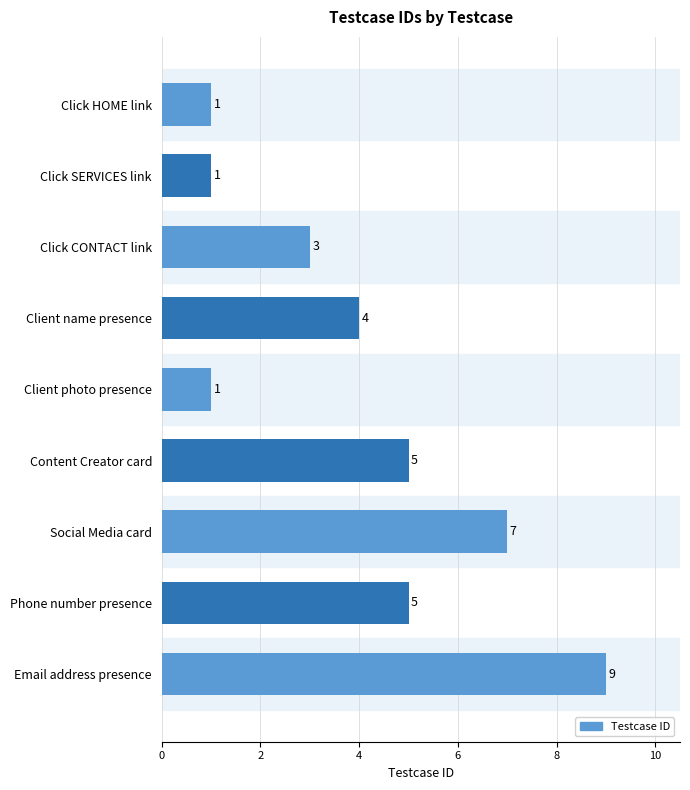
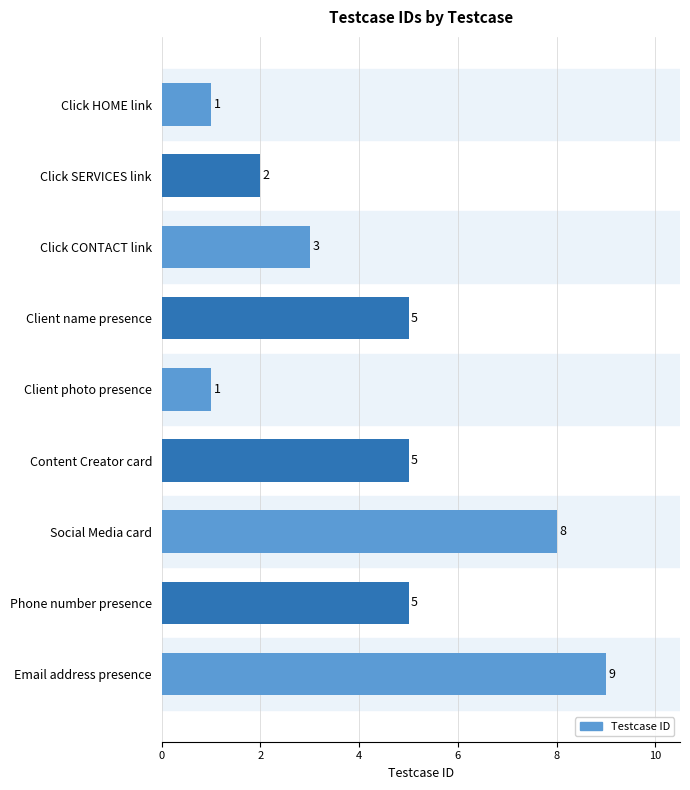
Click SERVICES link: 1 -> 2
Client name presence: 4 -> 5
Social Media card: 7 -> 8
